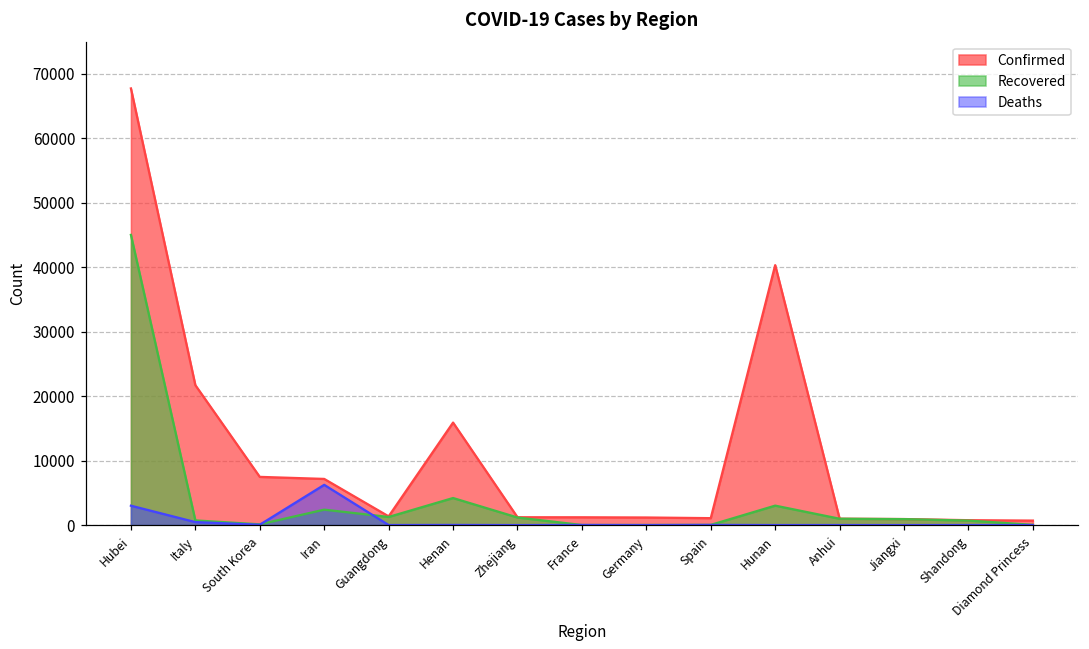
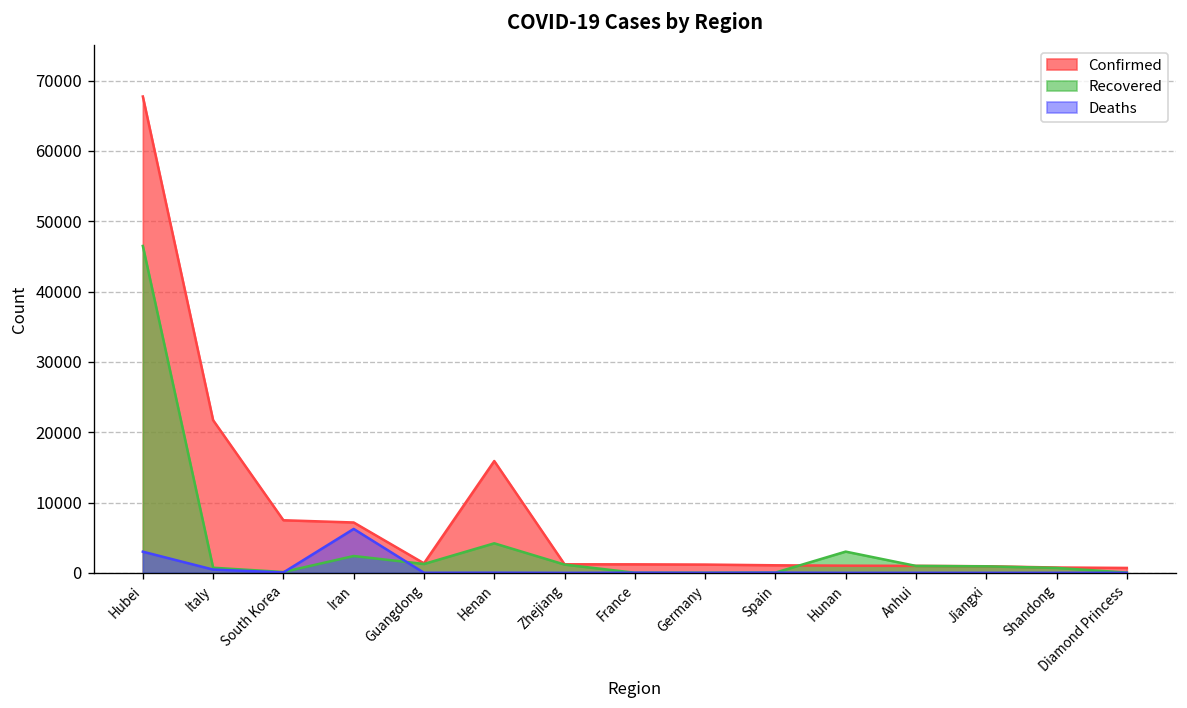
Recovered, Hubei: 45000 -> 46000
Confirmed, Hunan: 40000 -> 1000
